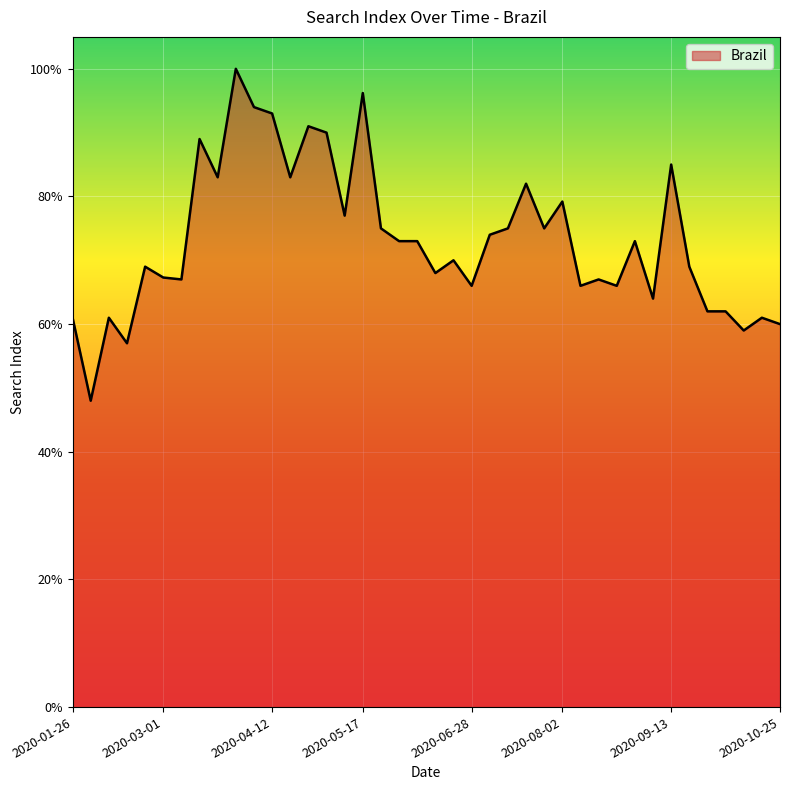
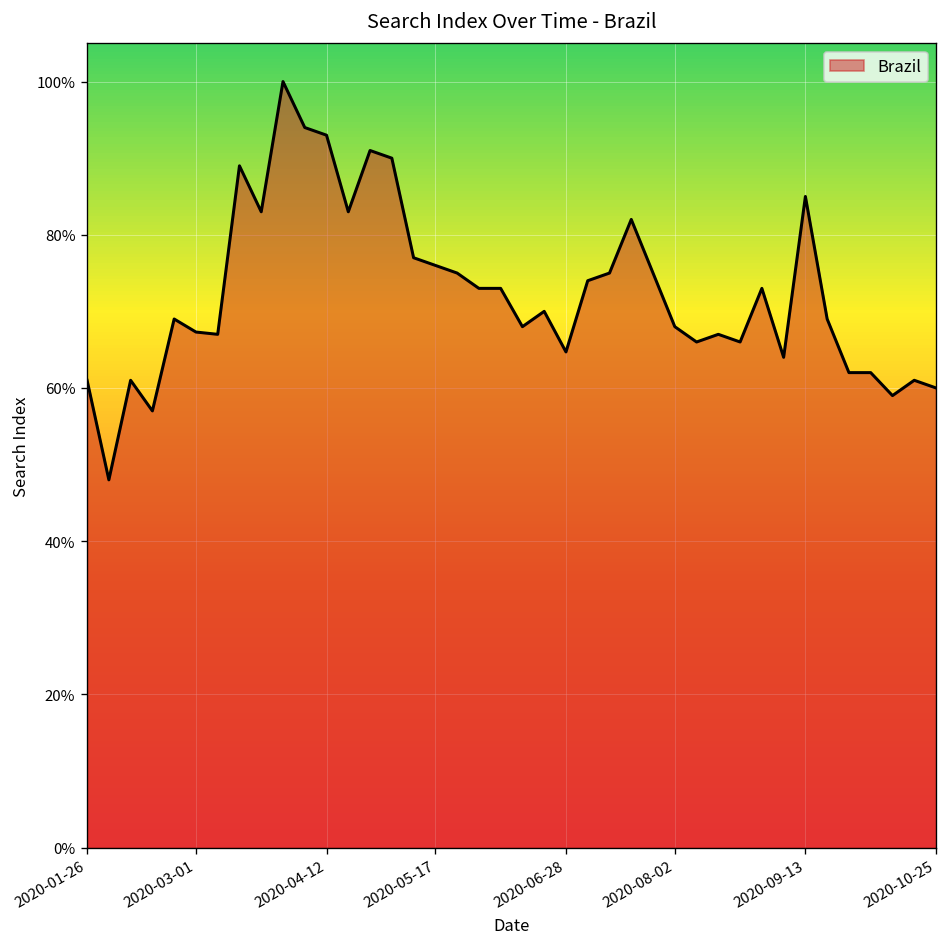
2020-05-17: 96% -> 76%
2020-06-28: 66% -> 65%
2020-08-02: 79% -> 68%
